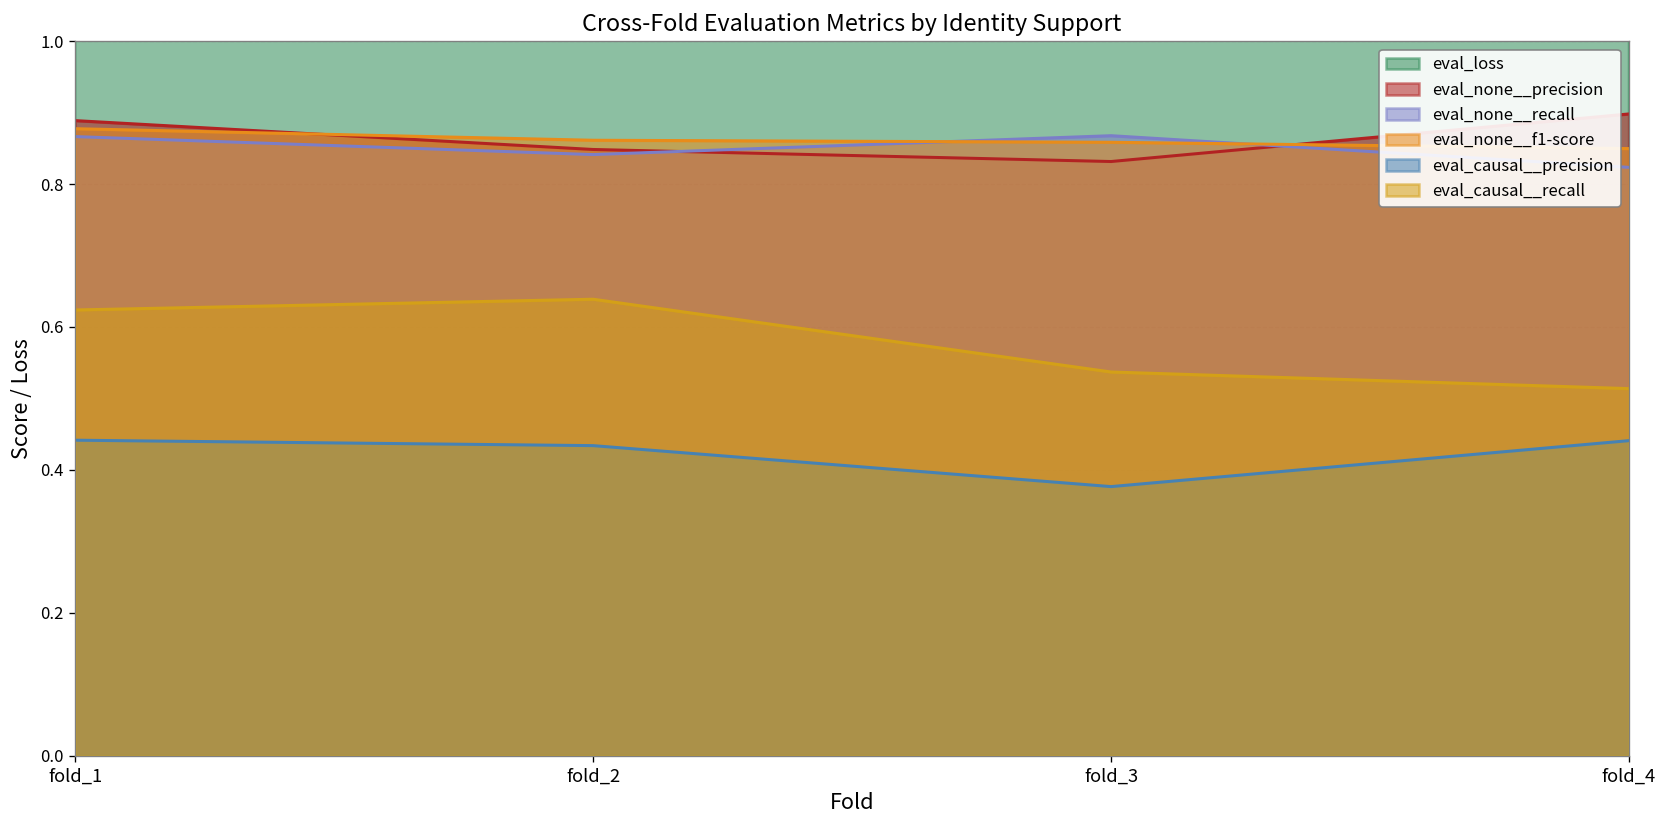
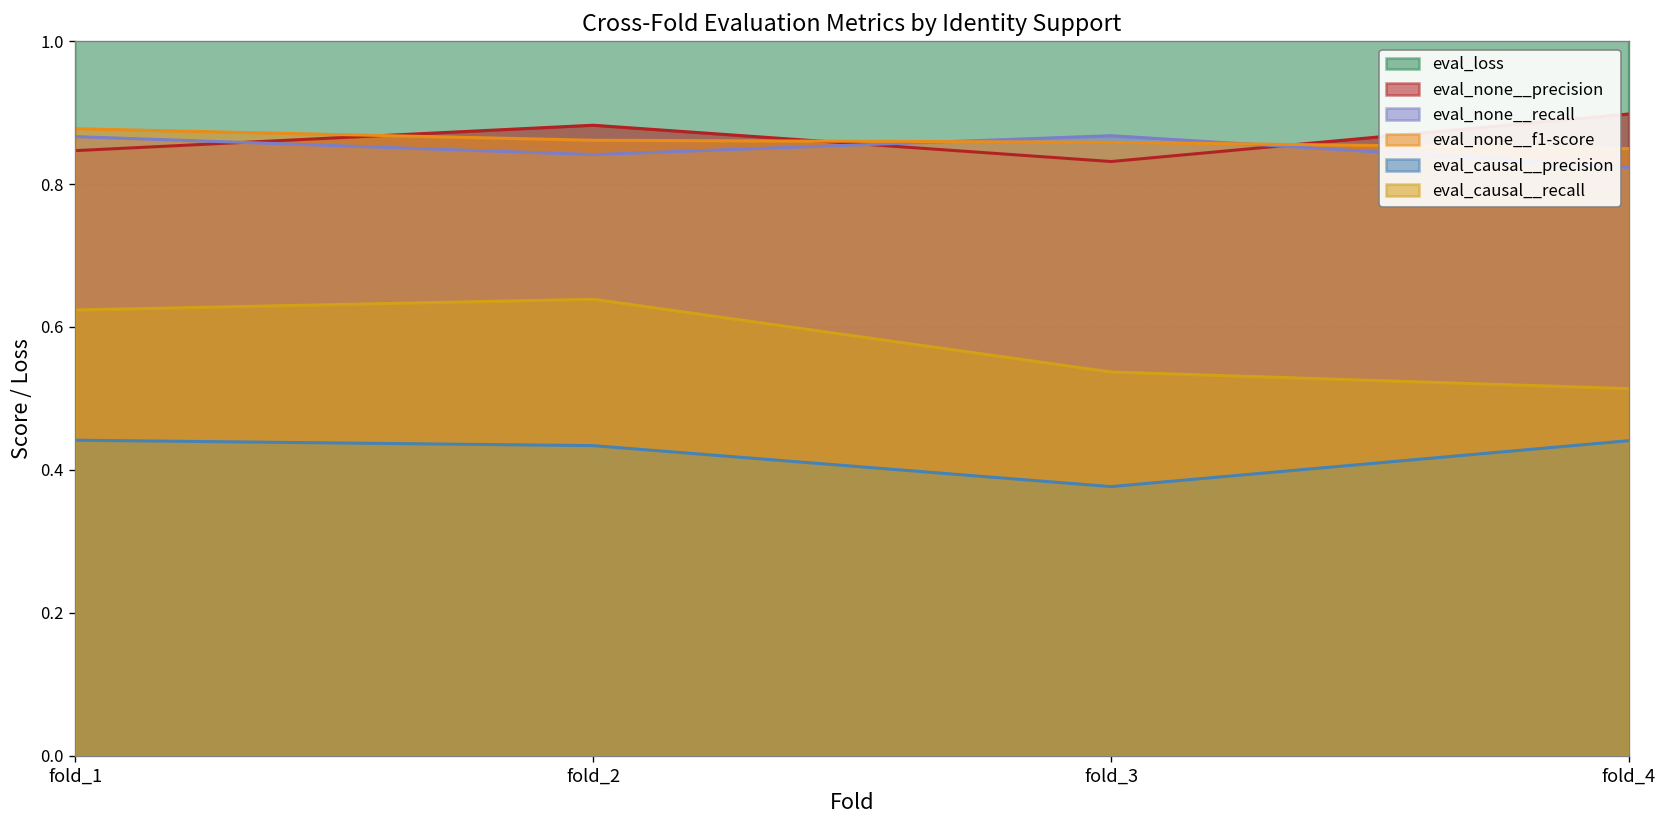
eval_none__precision, fold_1: 0.89 -> 0.85
eval_none__precision, fold_2: 0.85 -> 0.88
